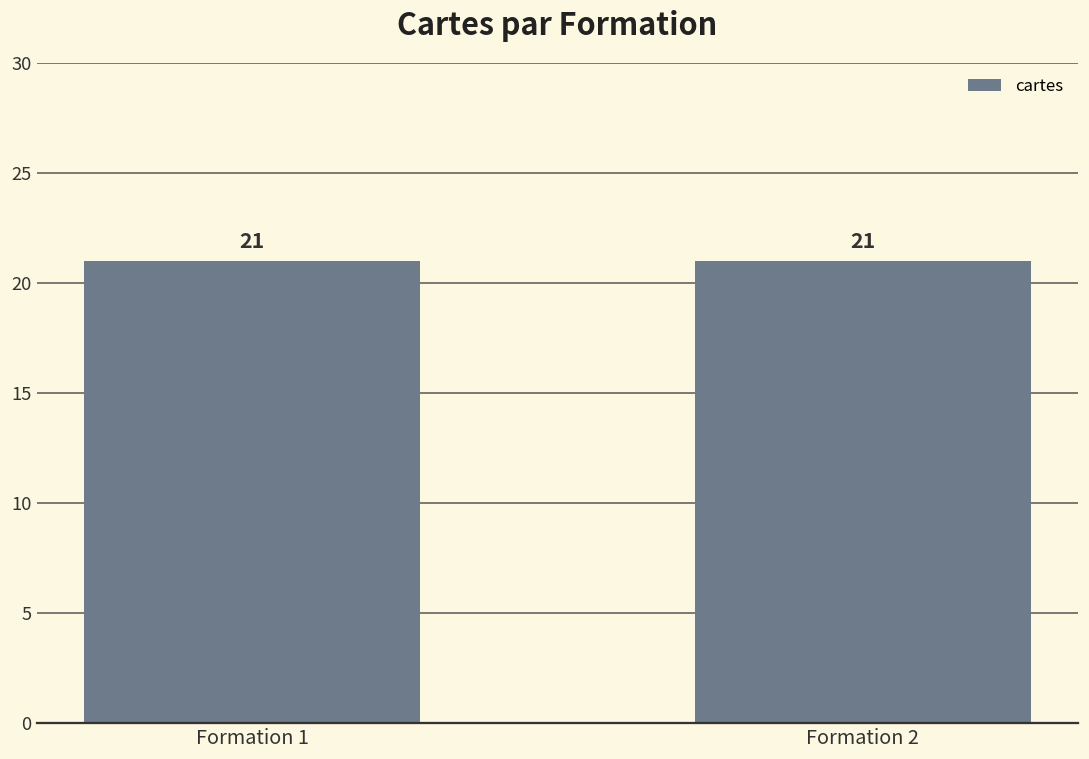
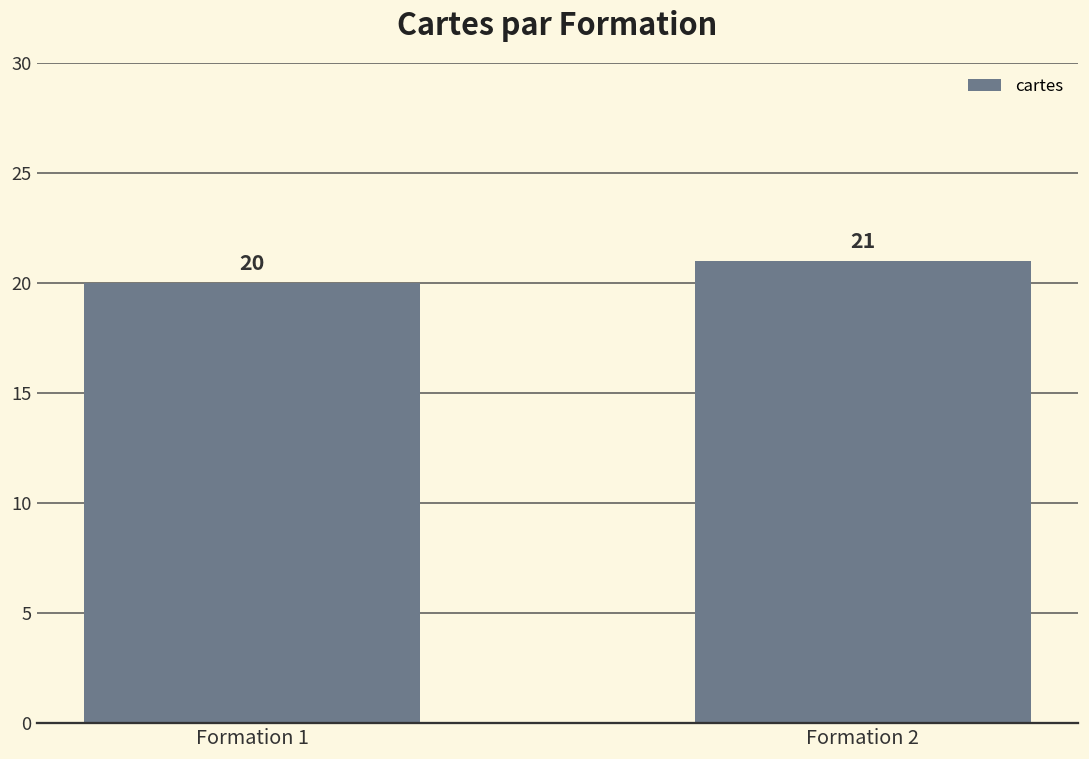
Formation 1: 21 -> 20
